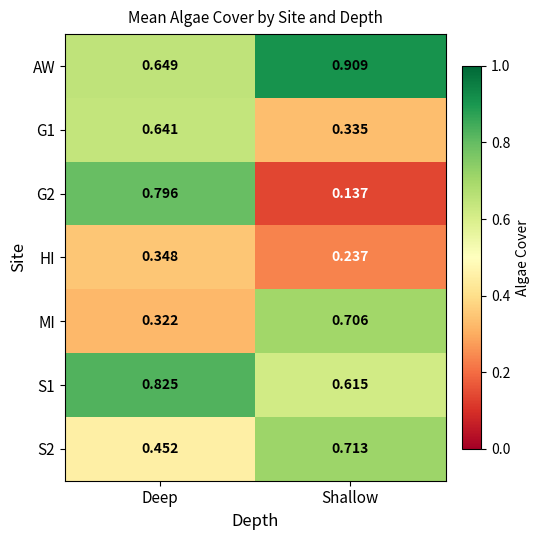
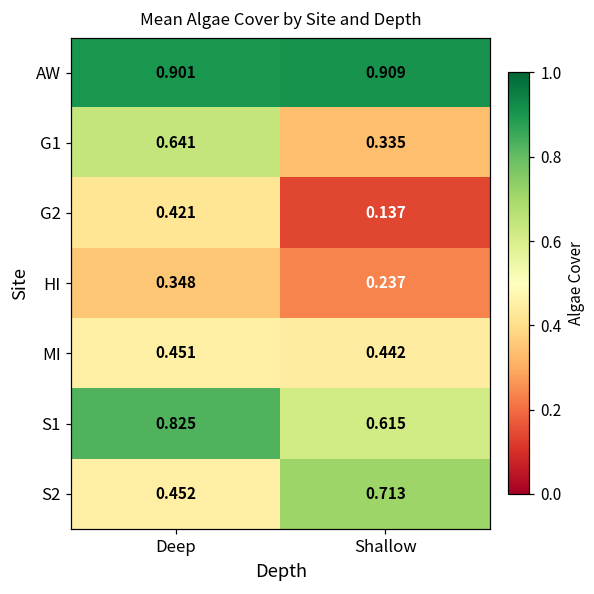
AW, Deep: 0.649 -> 0.901
G2, Deep: 0.796 -> 0.421
MI, Deep: 0.322 -> 0.451
MI, Shallow: 0.706 -> 0.442
